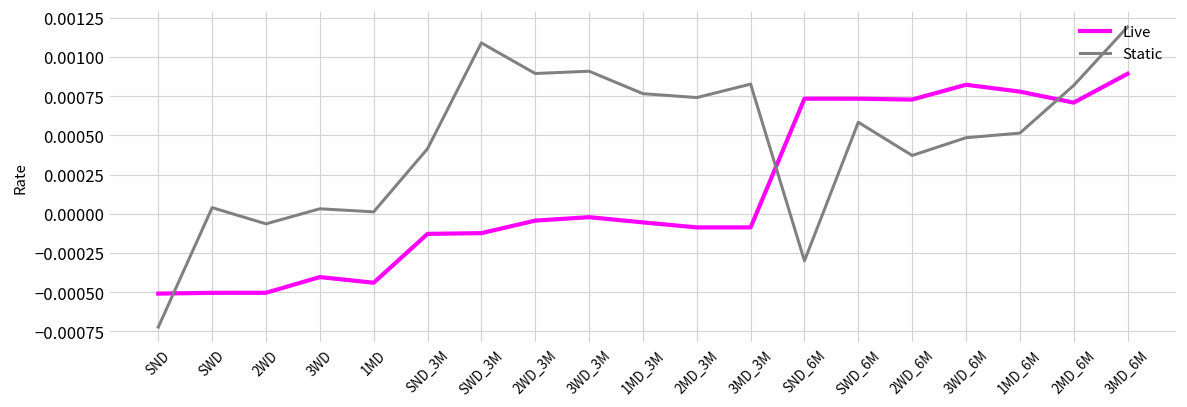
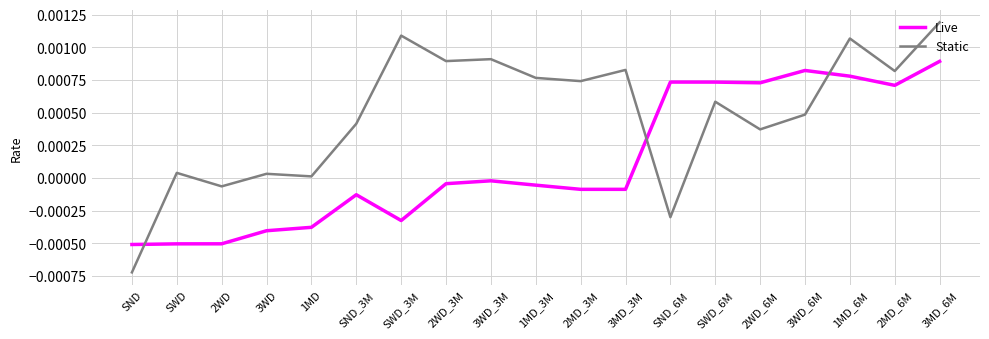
Live, 1MD: -0.00044 -> -0.00038
Live, SWD_3M: -0.00012 -> -0.00033
Static, 1MD_6M: 0.00051 -> 0.00107
